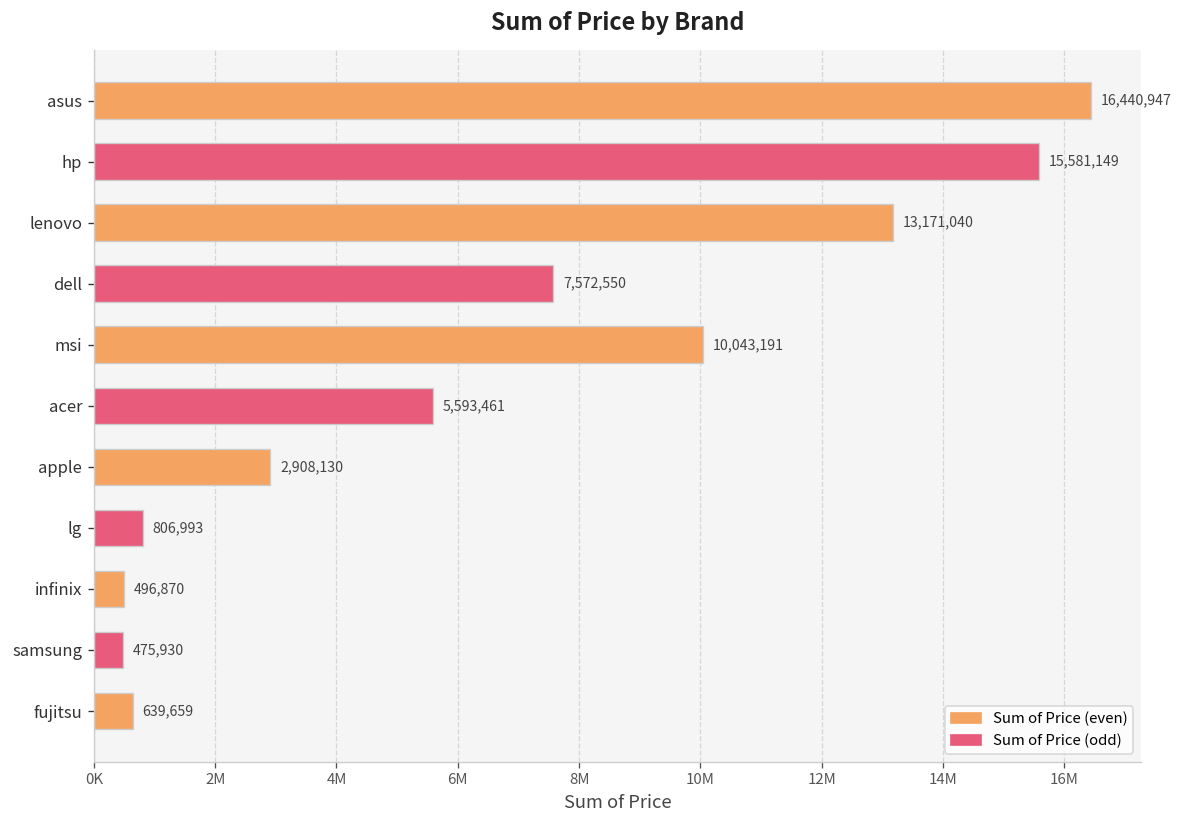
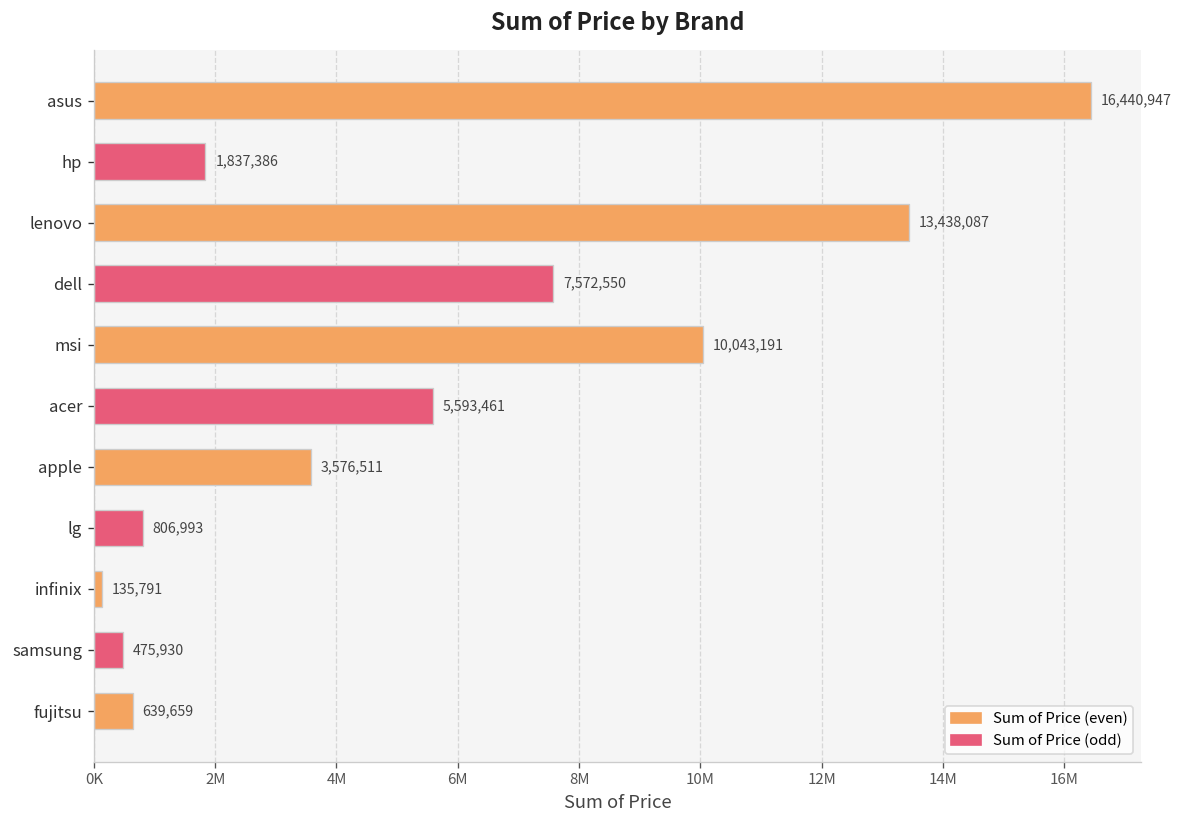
hp: 15,581,149 -> 1,837,386
lenovo: 13,171,040 -> 13,438,087
apple: 2,908,130 -> 3,576,511
infinix: 496,870 -> 135,791
